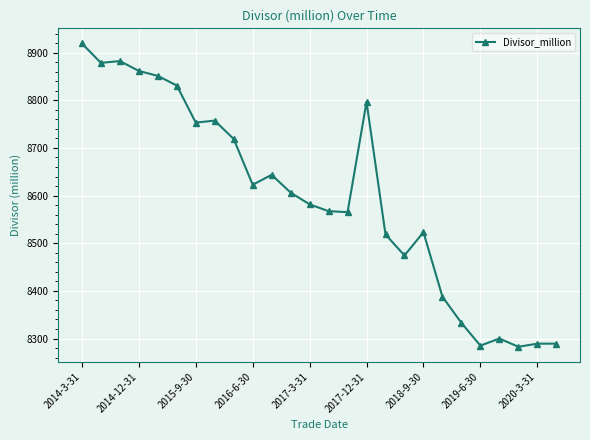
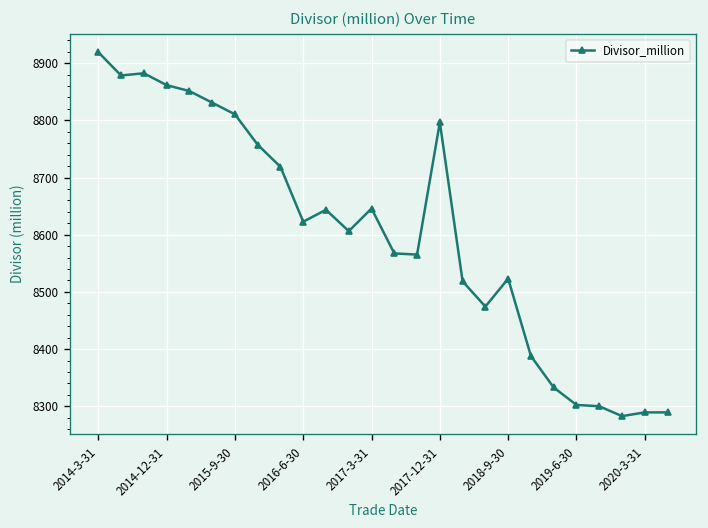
2015-9-30: 8750 -> 8810
2017-3-31: 8580 -> 8650
2019-6-30: 8290 -> 8300
